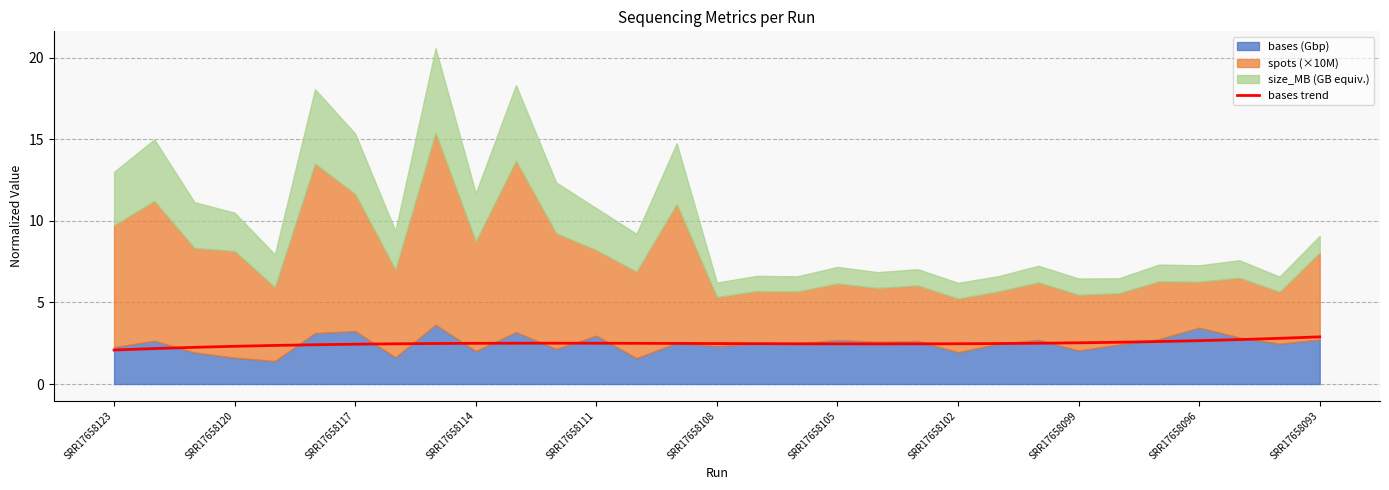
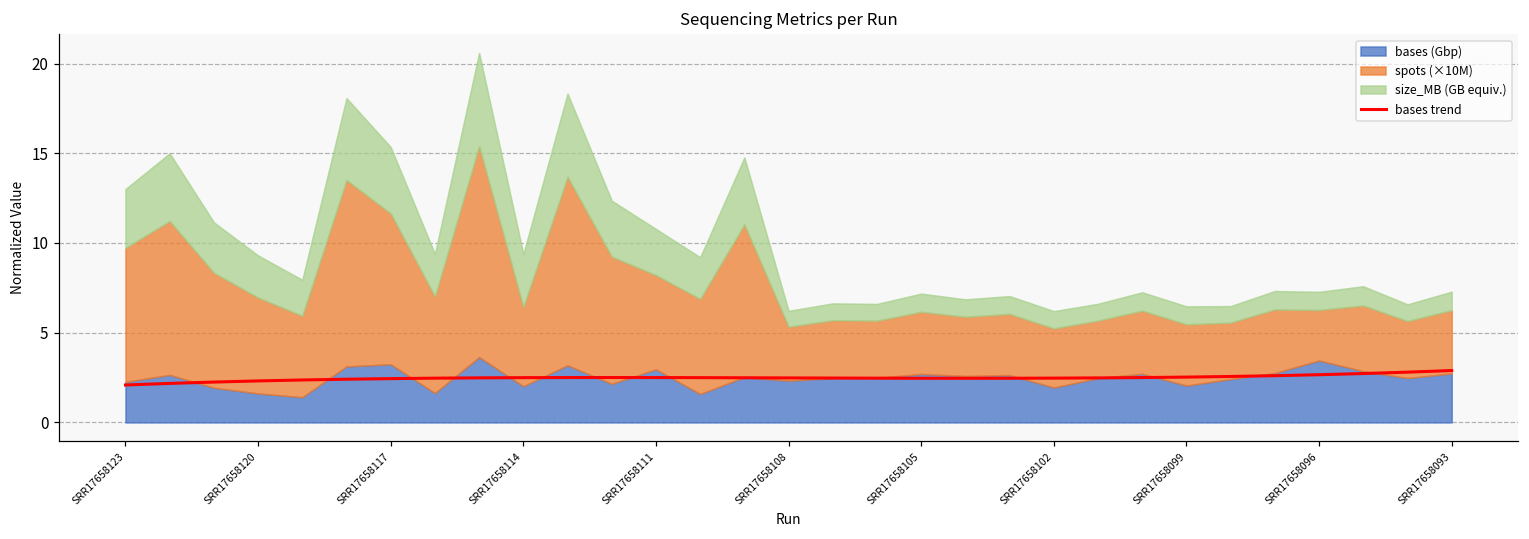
spots (×10M), SRR17658120: 6.5 -> 5.3
spots (×10M), SRR17658114: 6.7 -> 4.4
spots (×10M), SRR17658093: 5.3 -> 3.5
